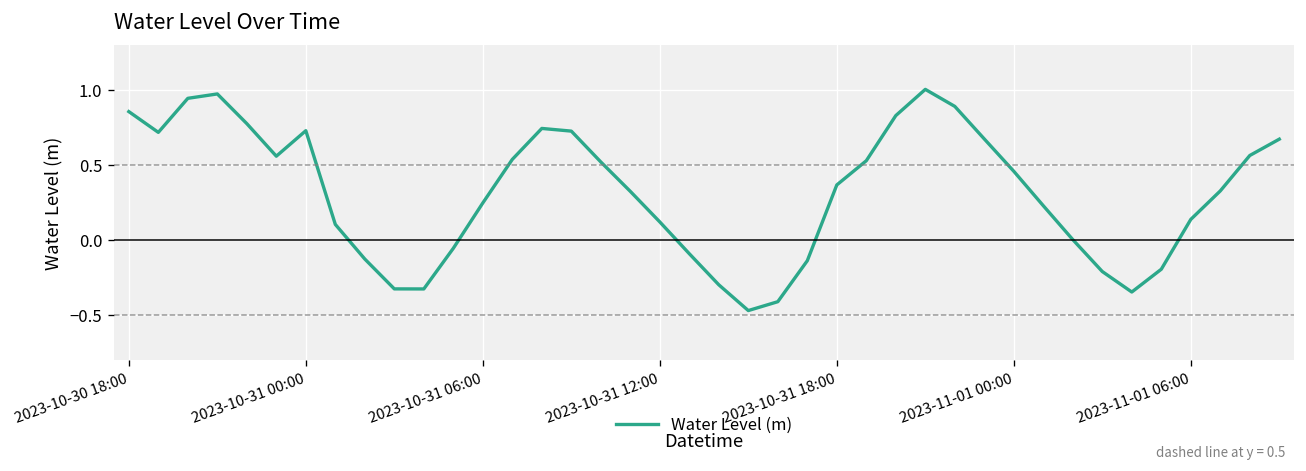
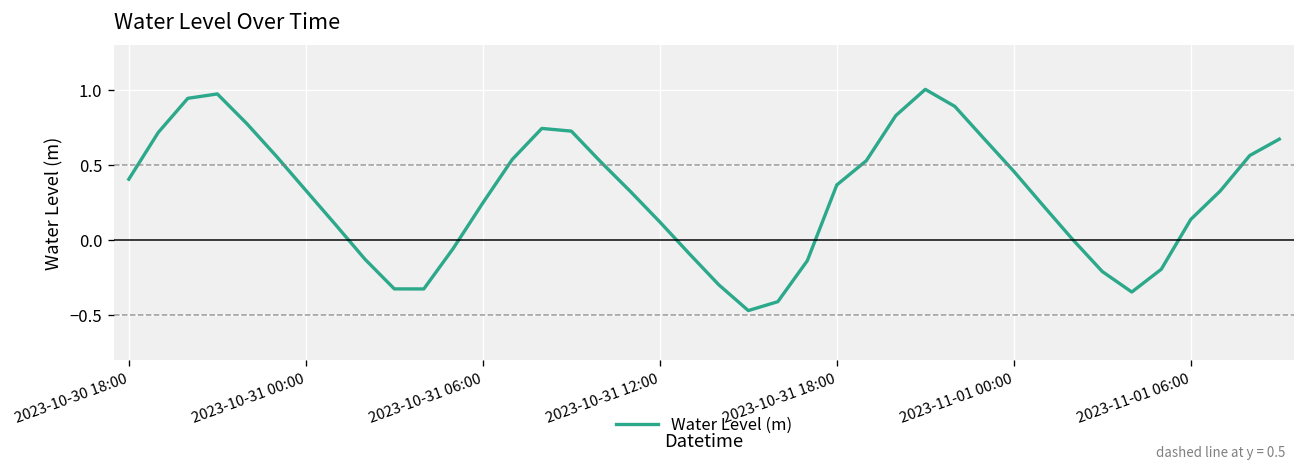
2023-10-30 18:00: 0.86 -> 0.41
2023-10-31 00:00: 0.73 -> 0.33
